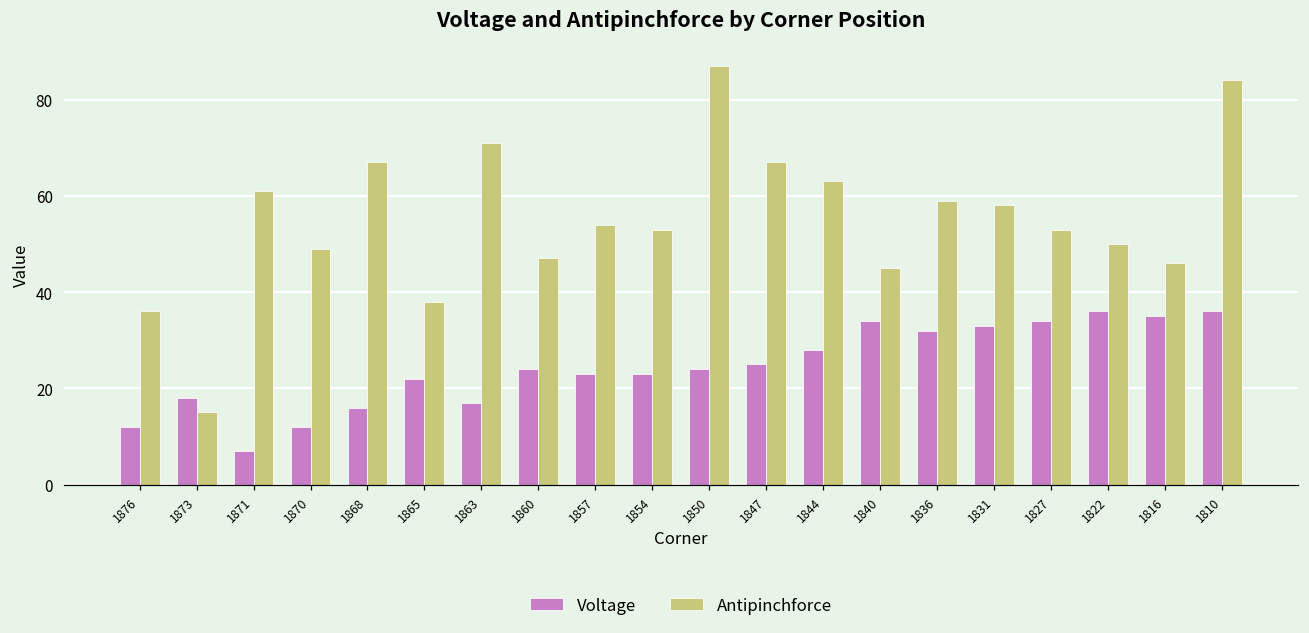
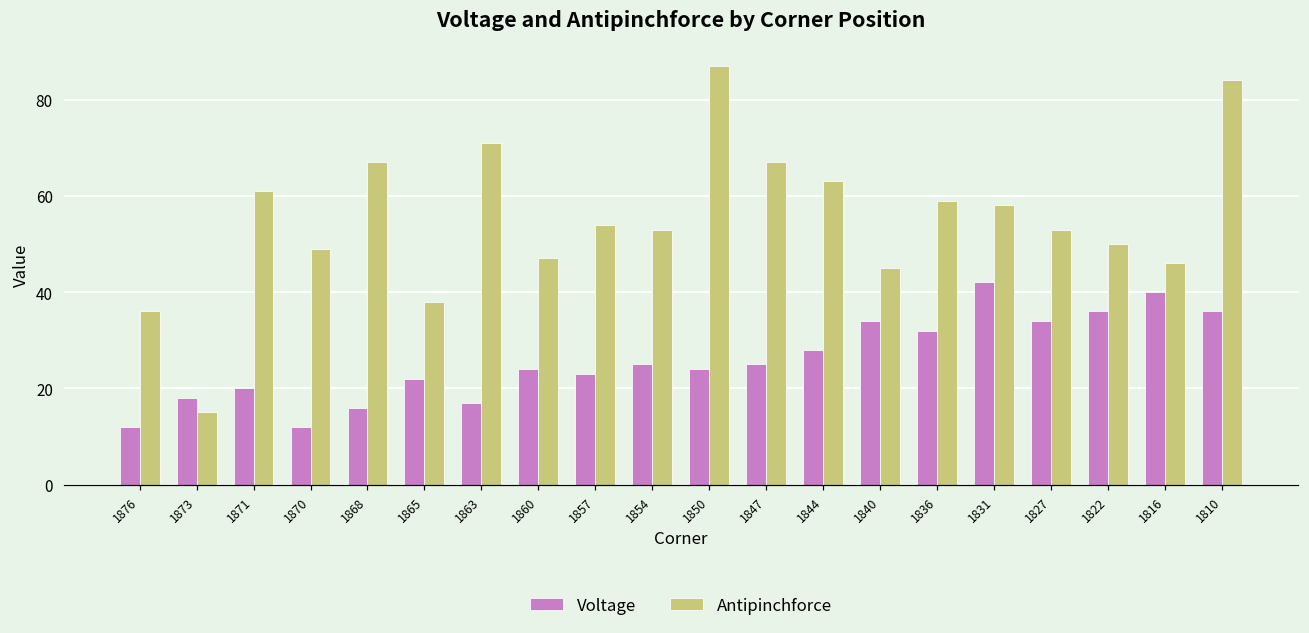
Voltage, 1871: 7 -> 20
Voltage, 1854: 23 -> 25
Voltage, 1831: 33 -> 42
Voltage, 1816: 35 -> 40
